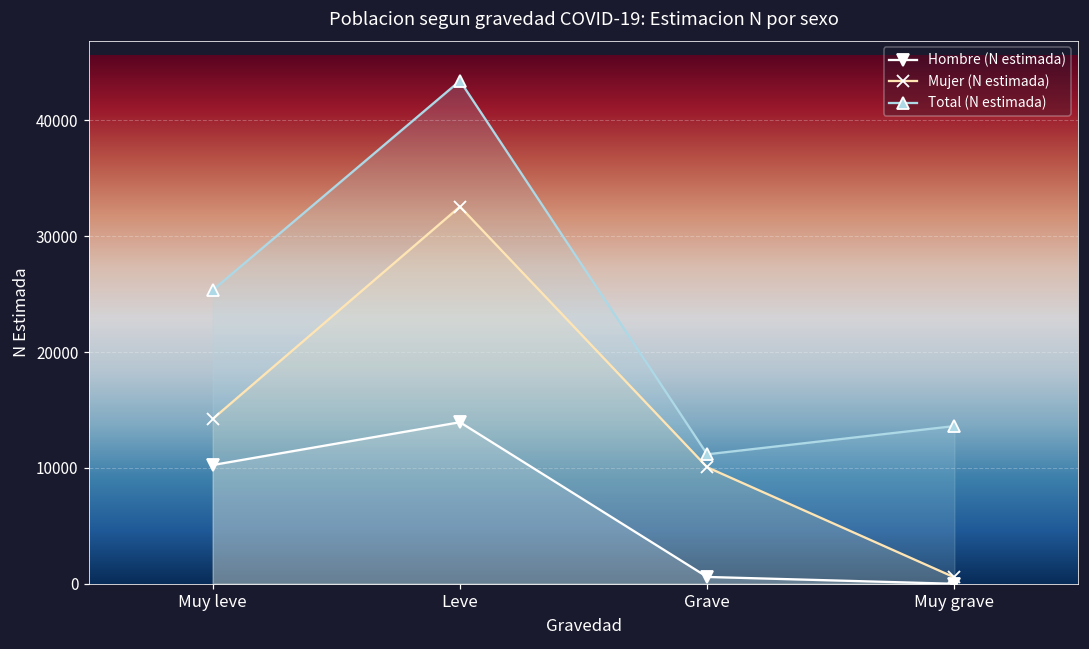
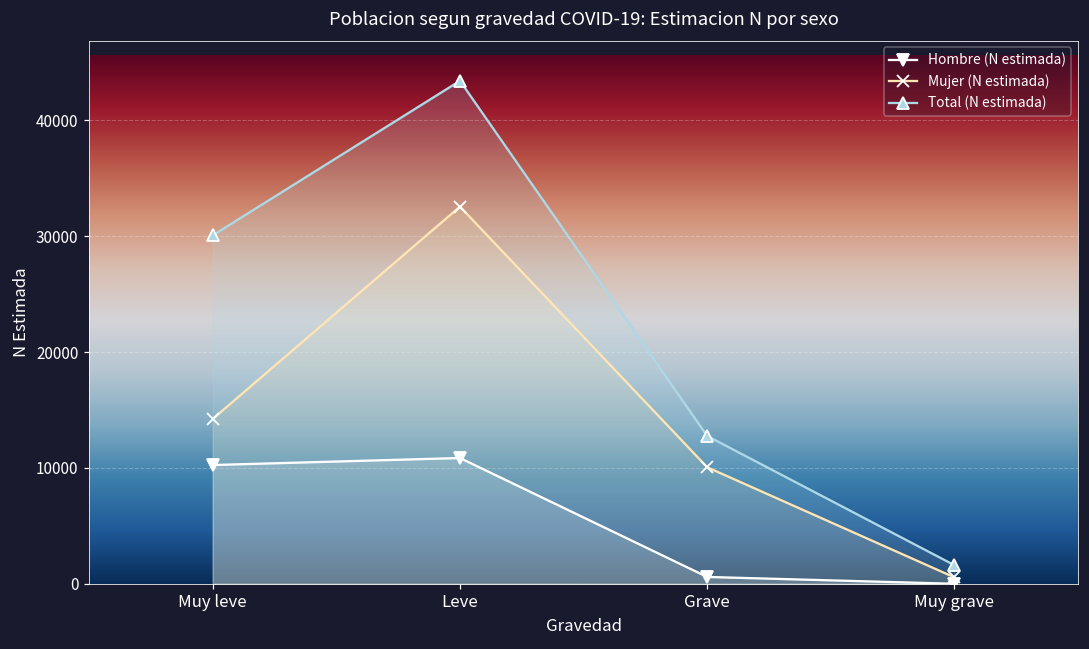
Total (N estimada), Muy leve: 25300 -> 30100
Hombre (N estimada), Leve: 13900 -> 10900
Total (N estimada), Grave: 11200 -> 12800
Total (N estimada), Muy grave: 13600 -> 1600
